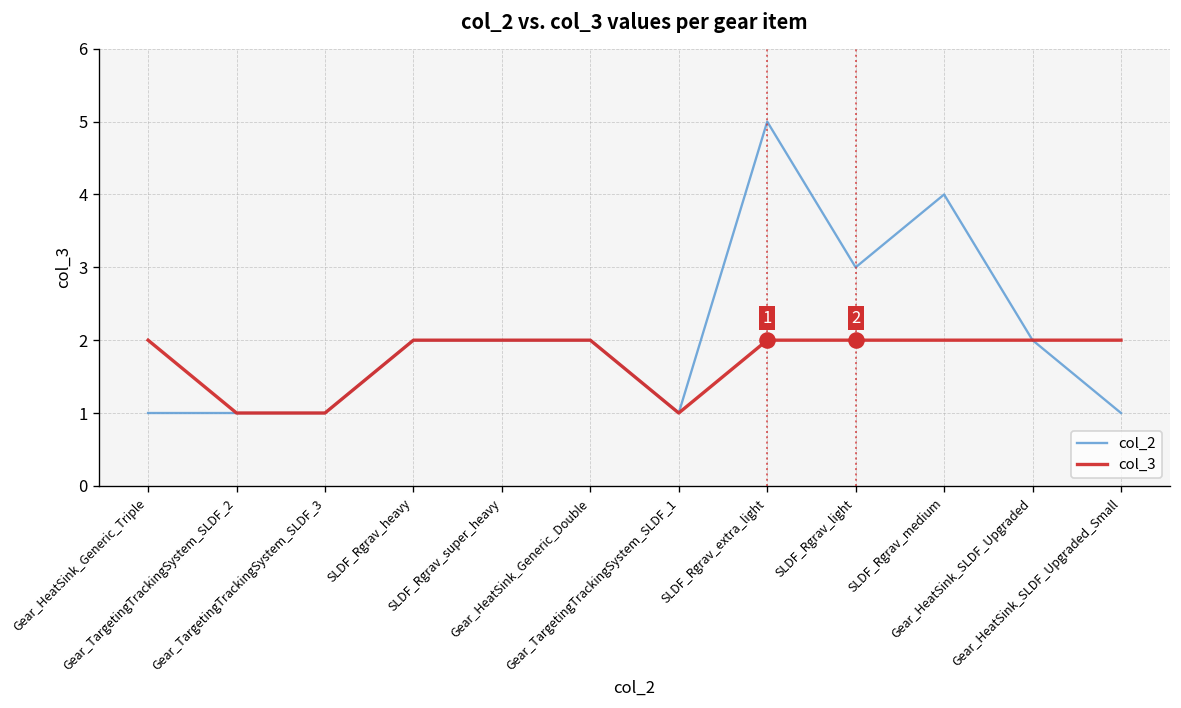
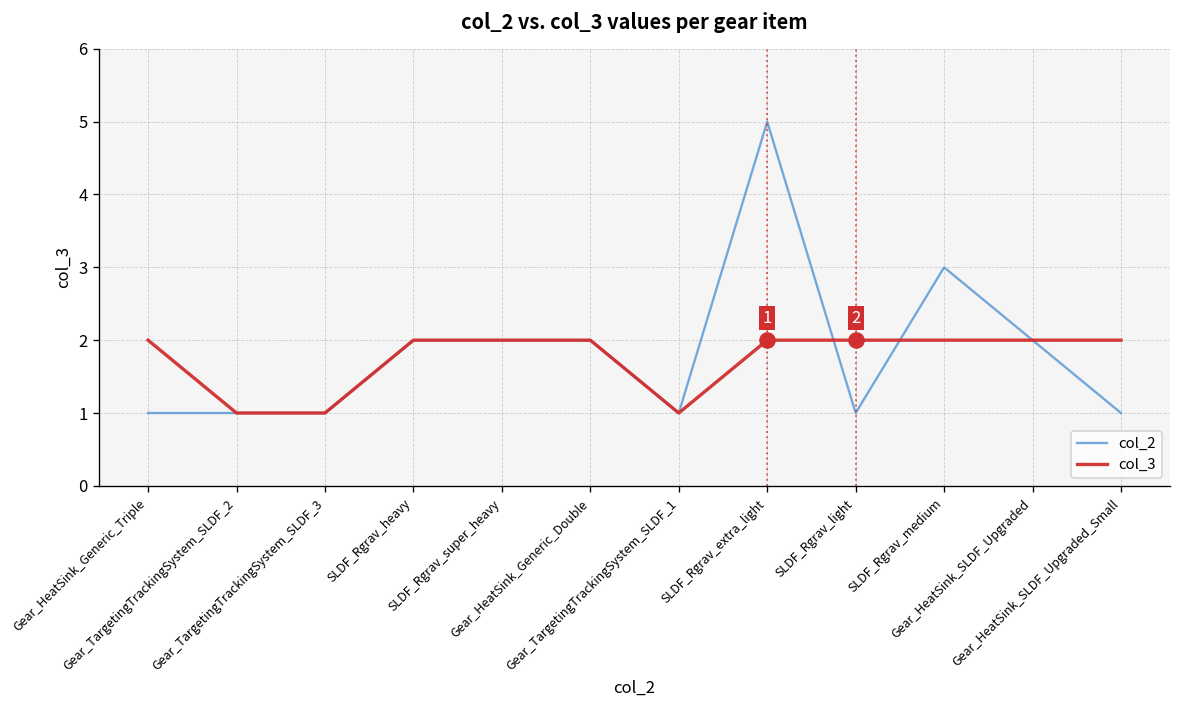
col_2, SLDF_Rgrav_light: 3 -> 1
col_2, SLDF_Rgrav_medium: 4 -> 3
